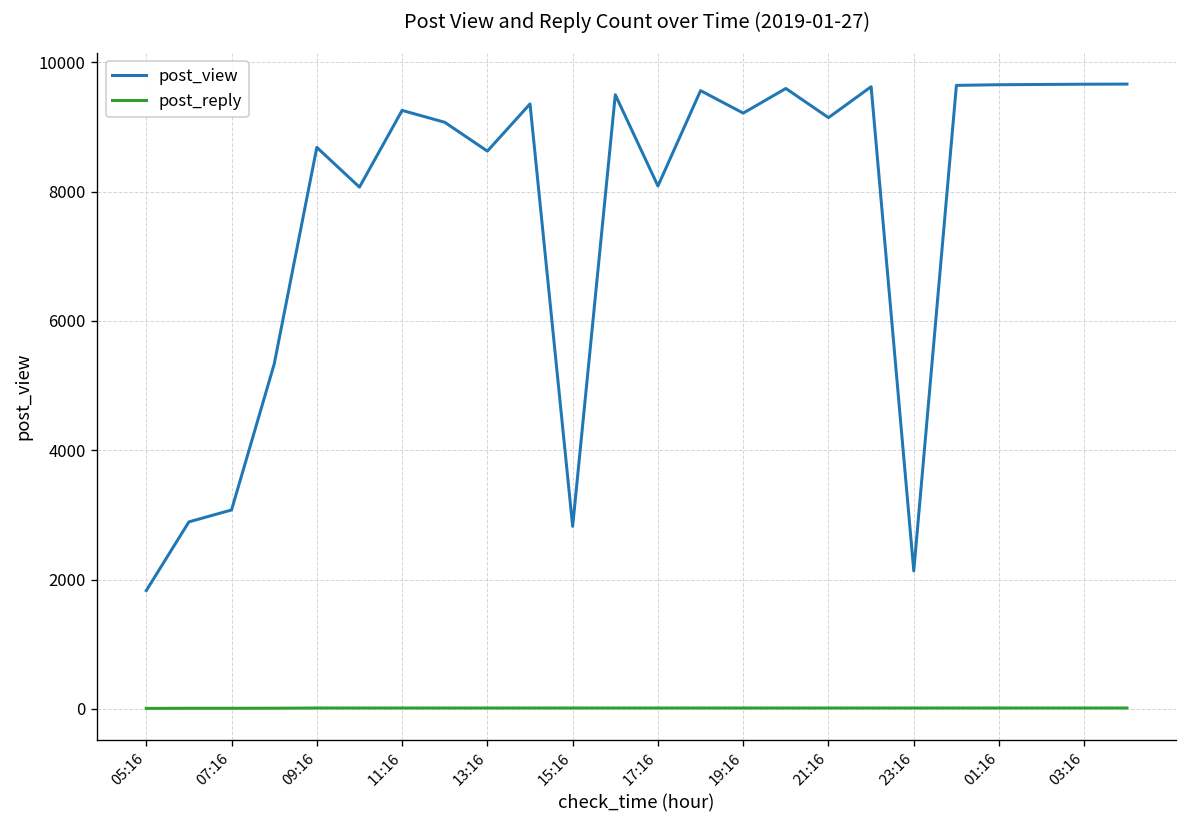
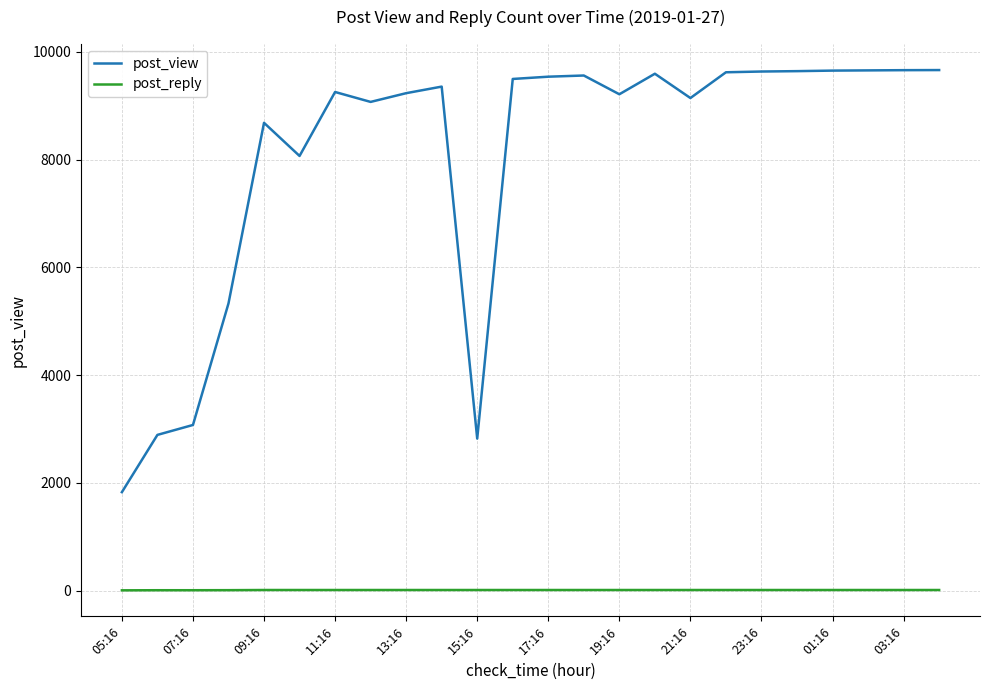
post_view, 13:16: 8600 -> 9200
post_view, 17:16: 8100 -> 9500
post_view, 23:16: 2100 -> 9600
